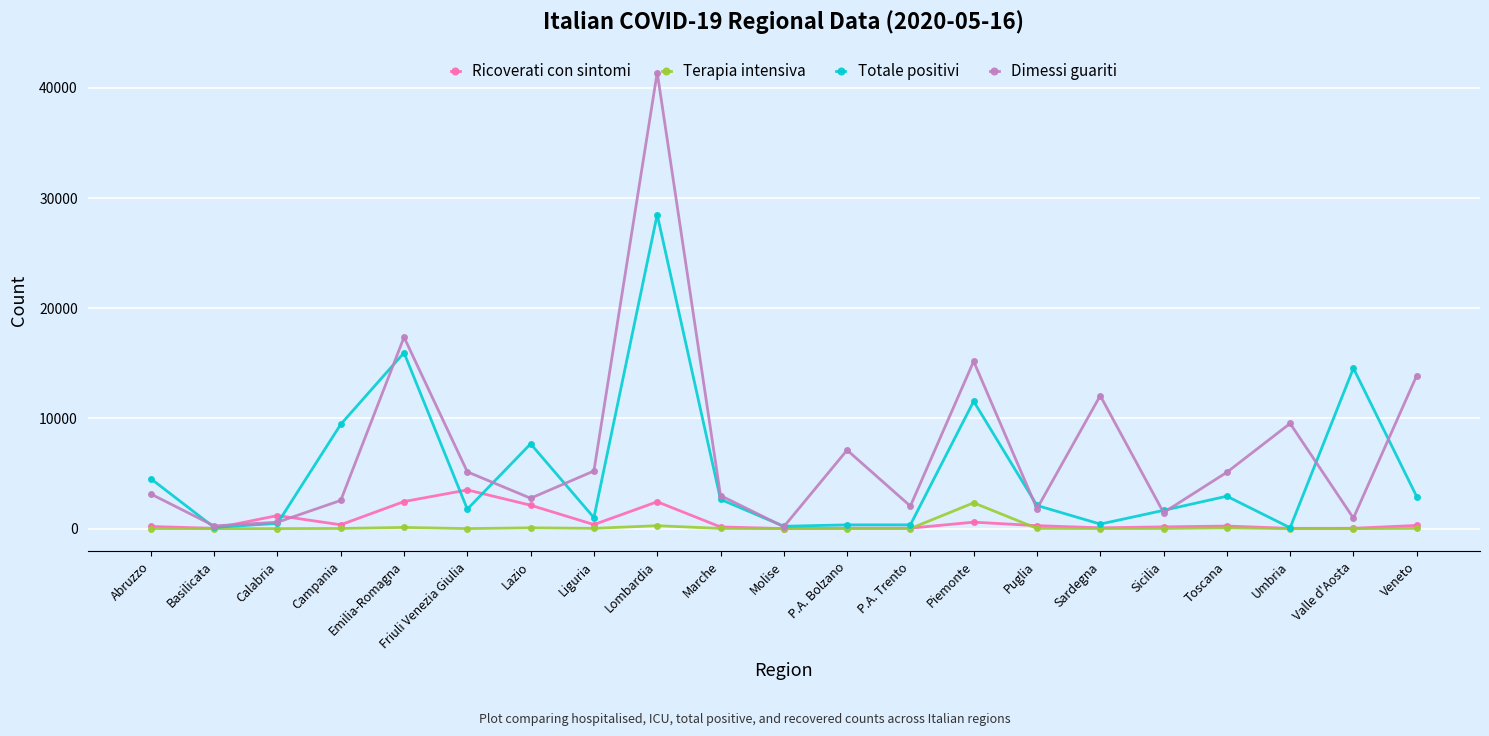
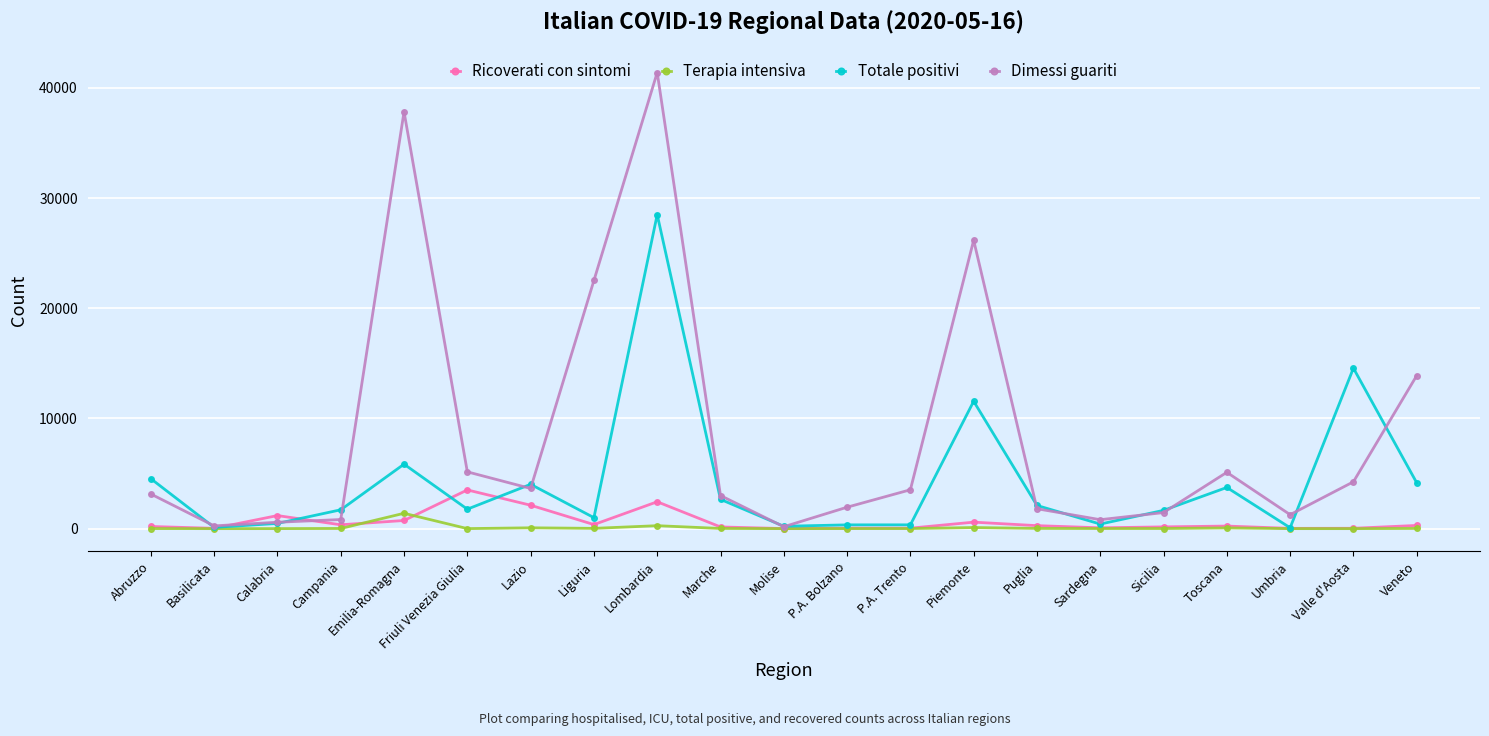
Totale positivi, Campania: 9500 -> 1700
Dimessi guariti, Campania: 2600 -> 800
Ricoverati con sintomi, Emilia-Romagna: 2500 -> 700
Terapia intensiva, Emilia-Romagna: 100 -> 1400
Totale positivi, Emilia-Romagna: 16000 -> 5900
Dimessi guariti, Emilia-Romagna: 17400 -> 37800
Totale positivi, Lazio: 7700 -> 4000
Dimessi guariti, Lazio: 2800 -> 3600
Dimessi guariti, Liguria: 5200 -> 22500
Dimessi guariti, P.A. Bolzano: 7100 -> 1900
Dimessi guariti, P.A. Trento: 2000 -> 3500
Terapia intensiva, Piemonte: 2300 -> 100
Dimessi guariti, Piemonte: 15200 -> 26200
Dimessi guariti, Sardegna: 12100 -> 800
Totale positivi, Toscana: 2900 -> 3700
Dimessi guariti, Umbria: 9500 -> 1300
Dimessi guariti, Valle d'Aosta: 1000 -> 4300
Totale positivi, Veneto: 2900 -> 4200
